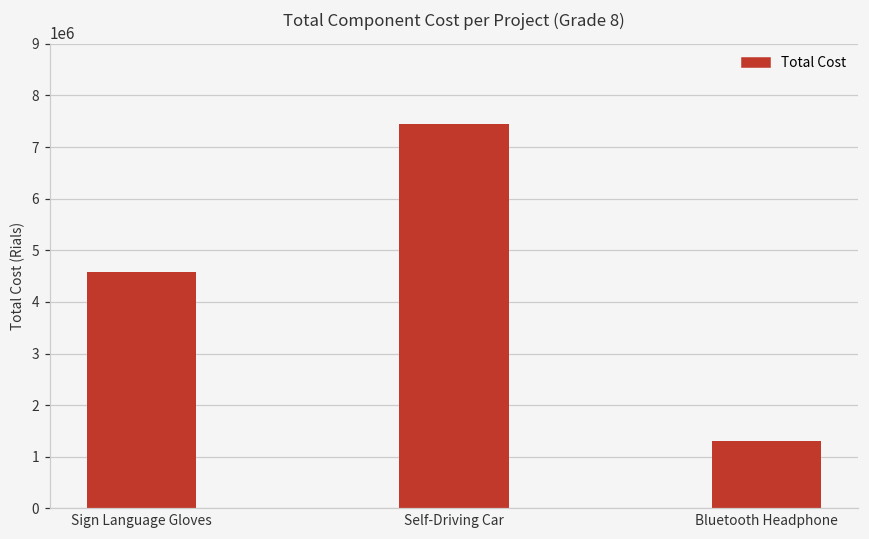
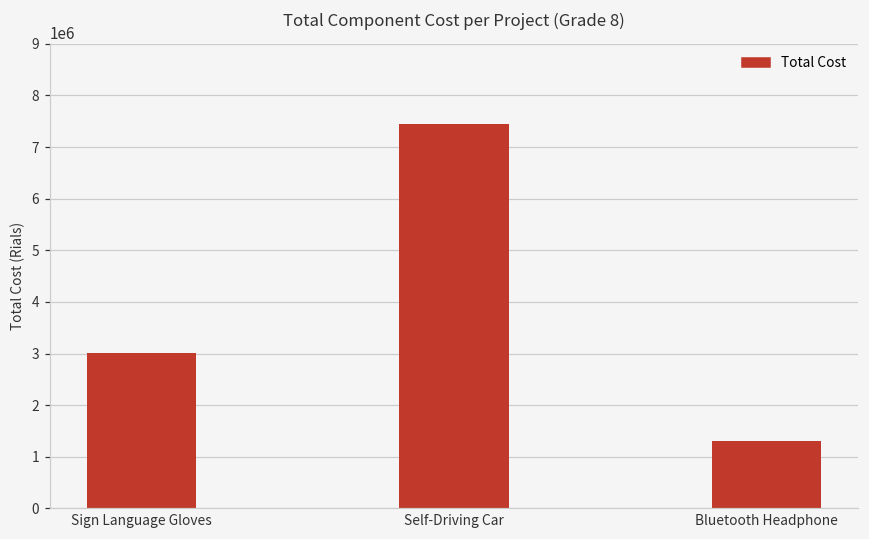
Sign Language Gloves: 4600000 -> 3000000
